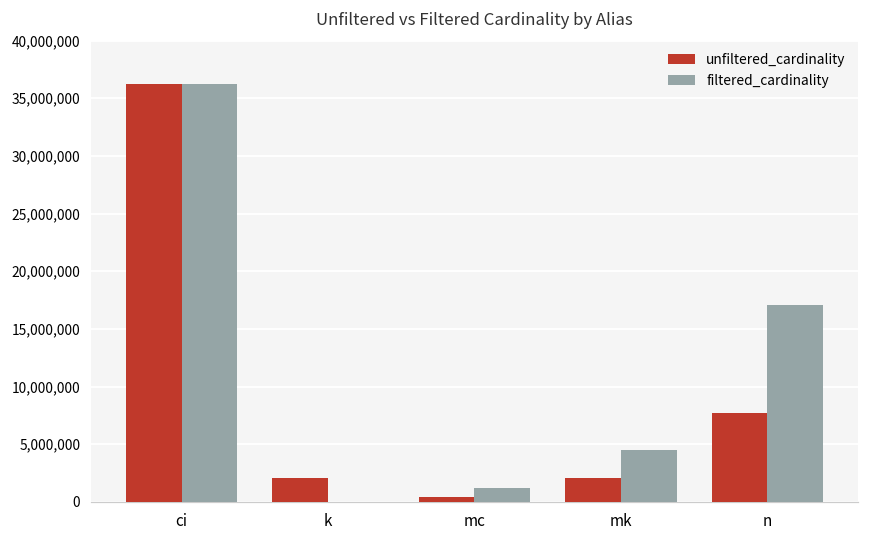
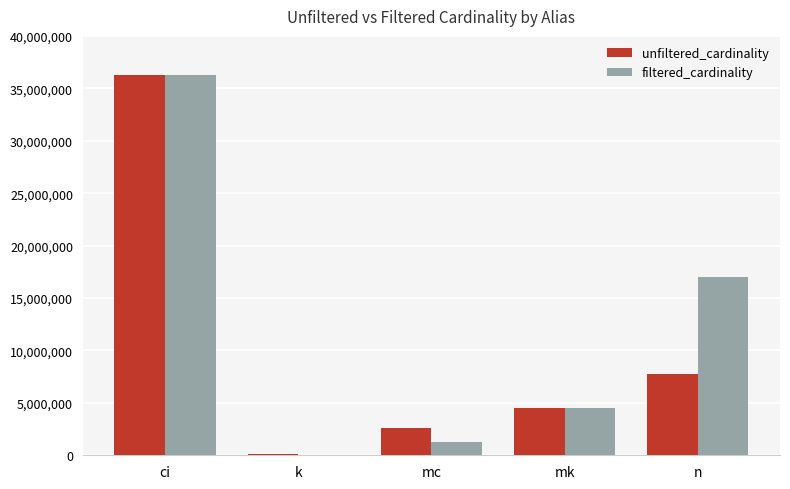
unfiltered_cardinality, k: 2,000,000 -> 100,000
unfiltered_cardinality, mc: 400,000 -> 2,600,000
unfiltered_cardinality, mk: 2,000,000 -> 4,500,000
